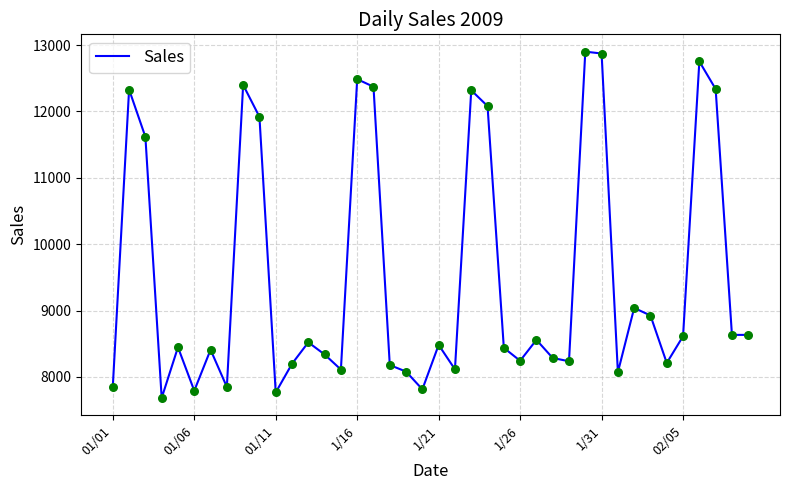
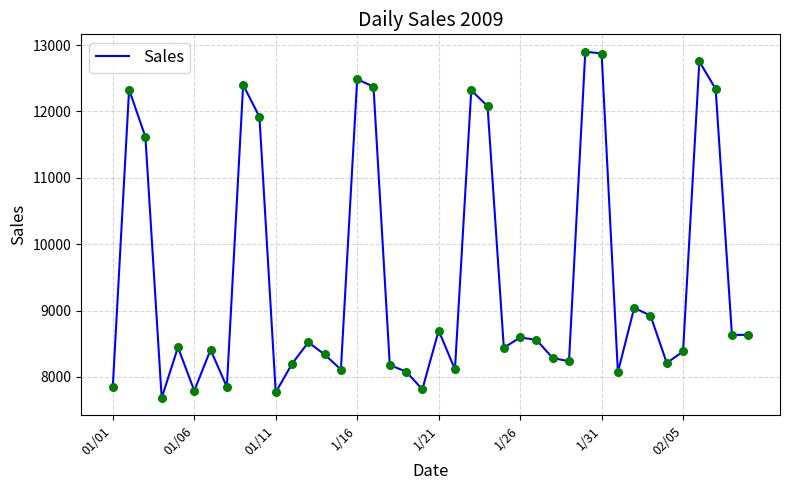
1/21: 8500 -> 8700
1/26: 8200 -> 8600
02/05: 8600 -> 8400
